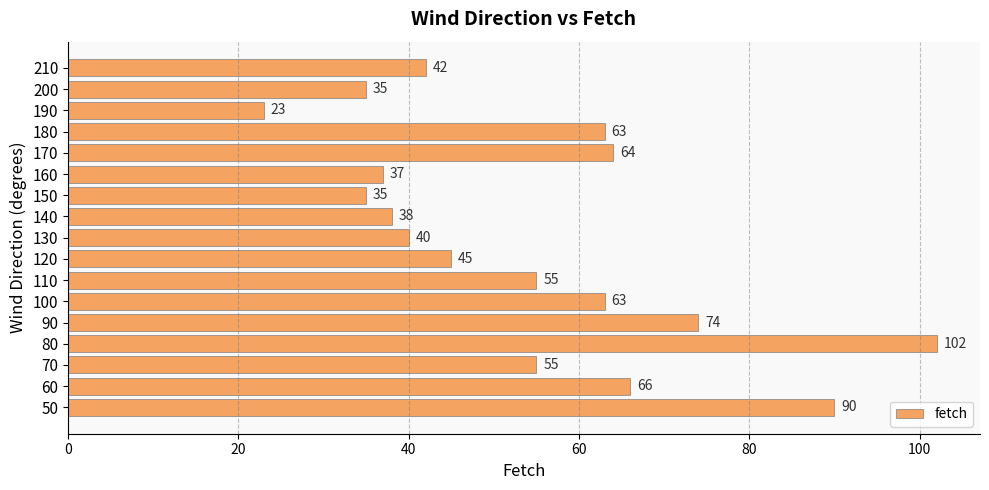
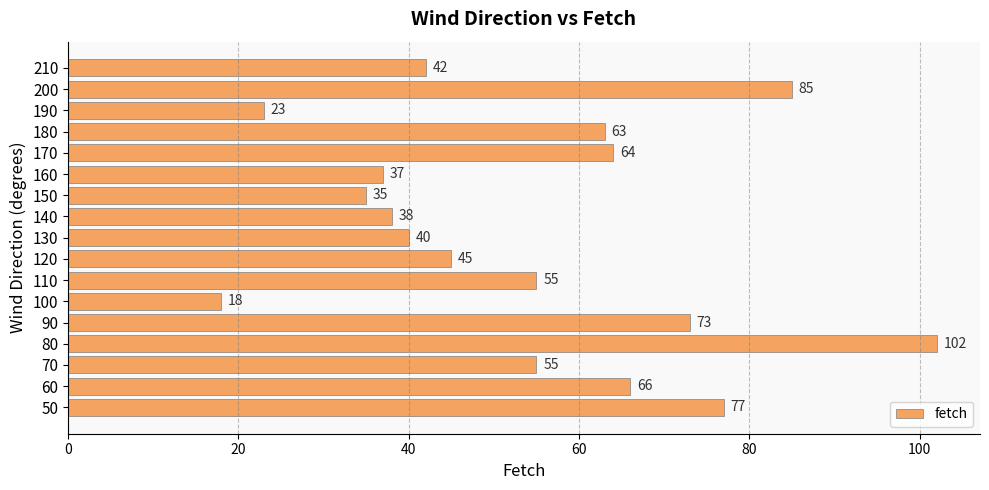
200: 35 -> 85
100: 63 -> 18
90: 74 -> 73
50: 90 -> 77
